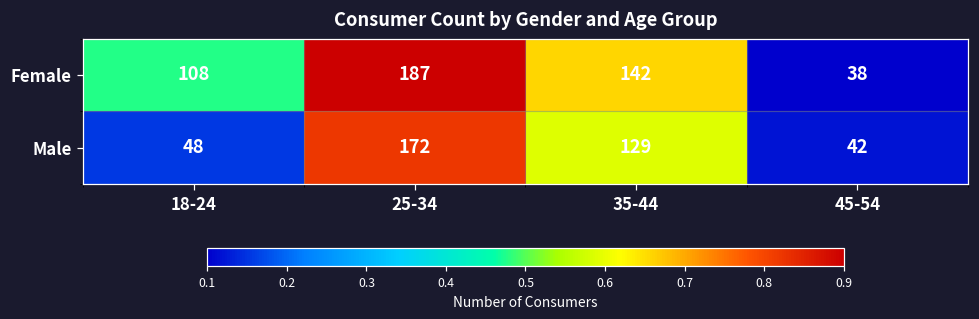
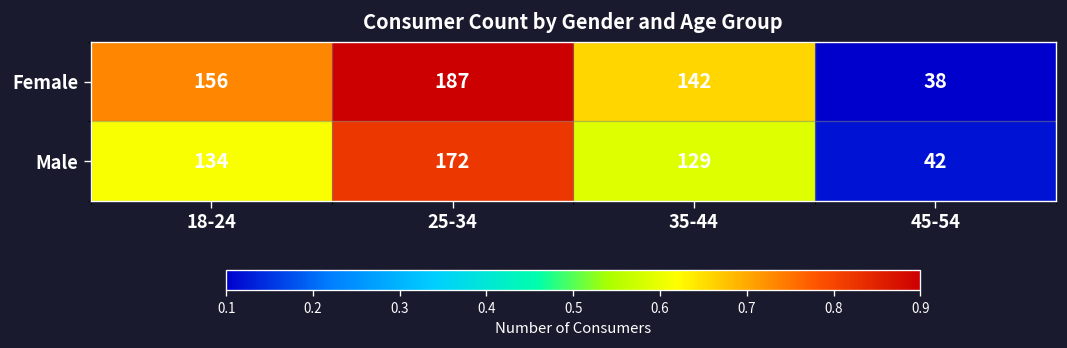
Female, 18-24: 108 -> 156
Male, 18-24: 48 -> 134
